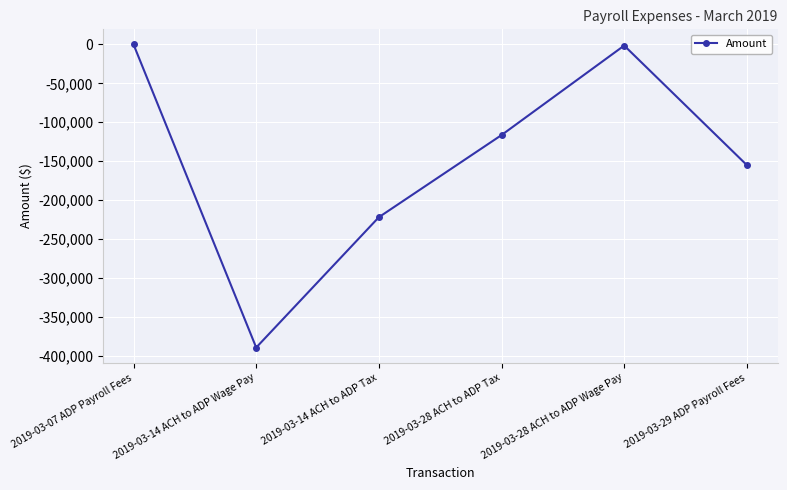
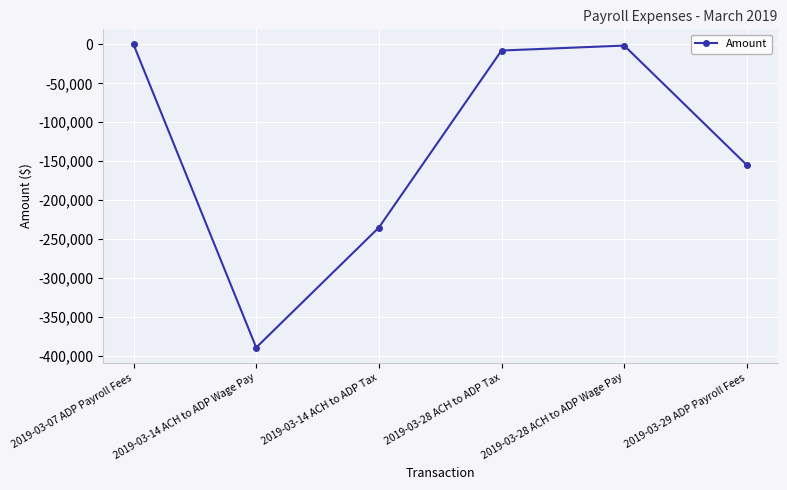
2019-03-14 ACH to ADP Tax: -220,000 -> -240,000
2019-03-28 ACH to ADP Tax: -120,000 -> -10,000
